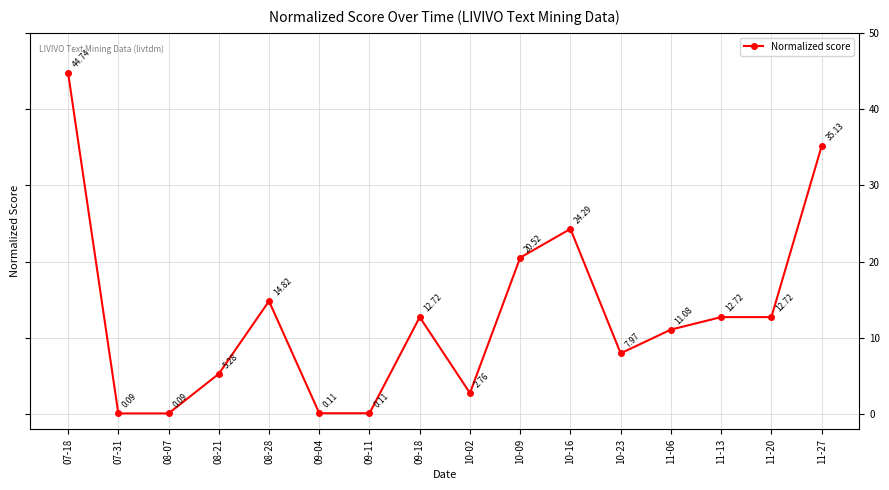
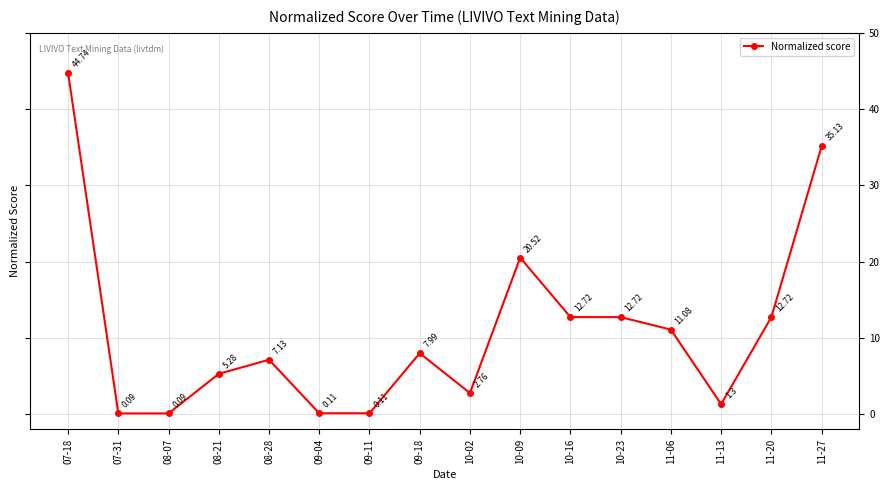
08-28: 14.82 -> 7.13
09-18: 12.72 -> 7.99
10-16: 24.29 -> 12.72
10-23: 7.97 -> 12.72
11-13: 12.72 -> 1.3
